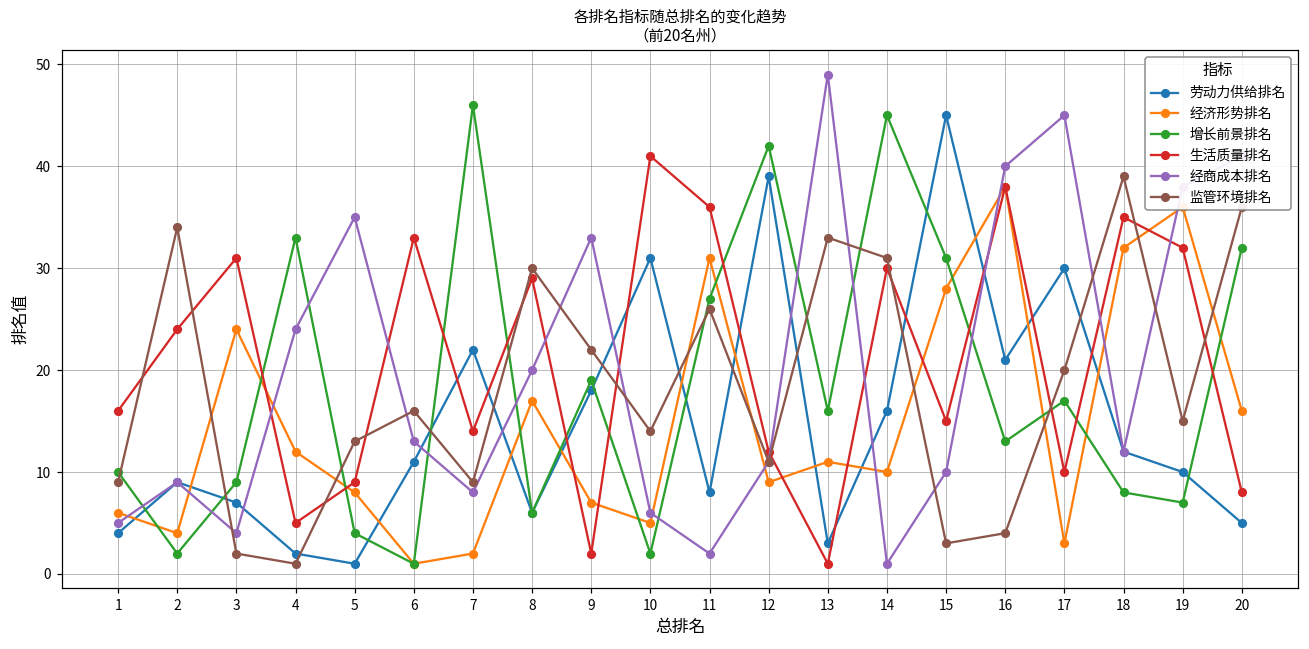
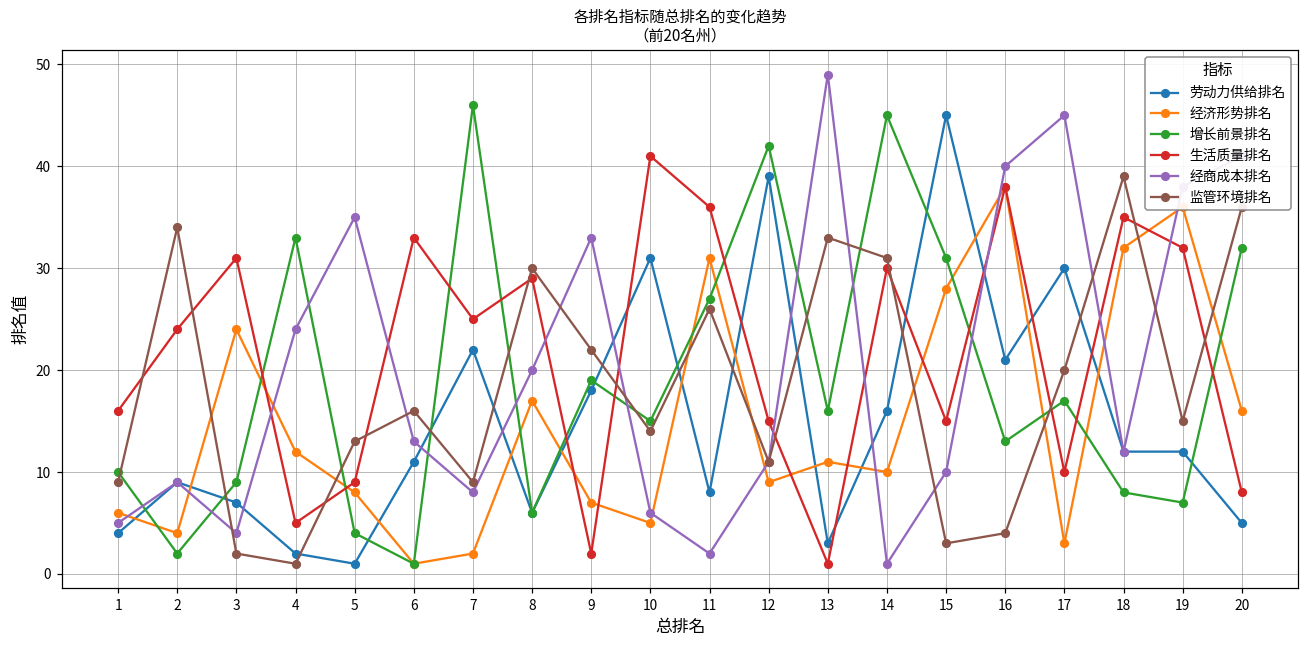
生活质量排名, 7: 14 -> 25
增长前景排名, 10: 2 -> 15
生活质量排名, 12: 12 -> 15
劳动力供给排名, 19: 10 -> 12
